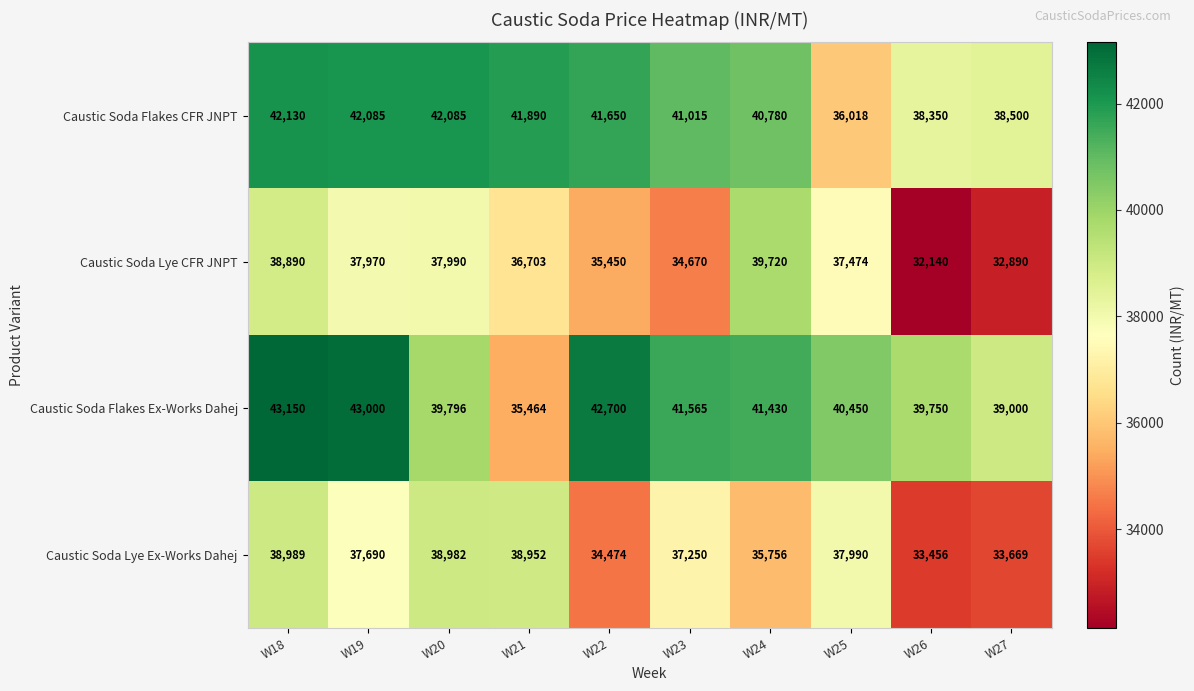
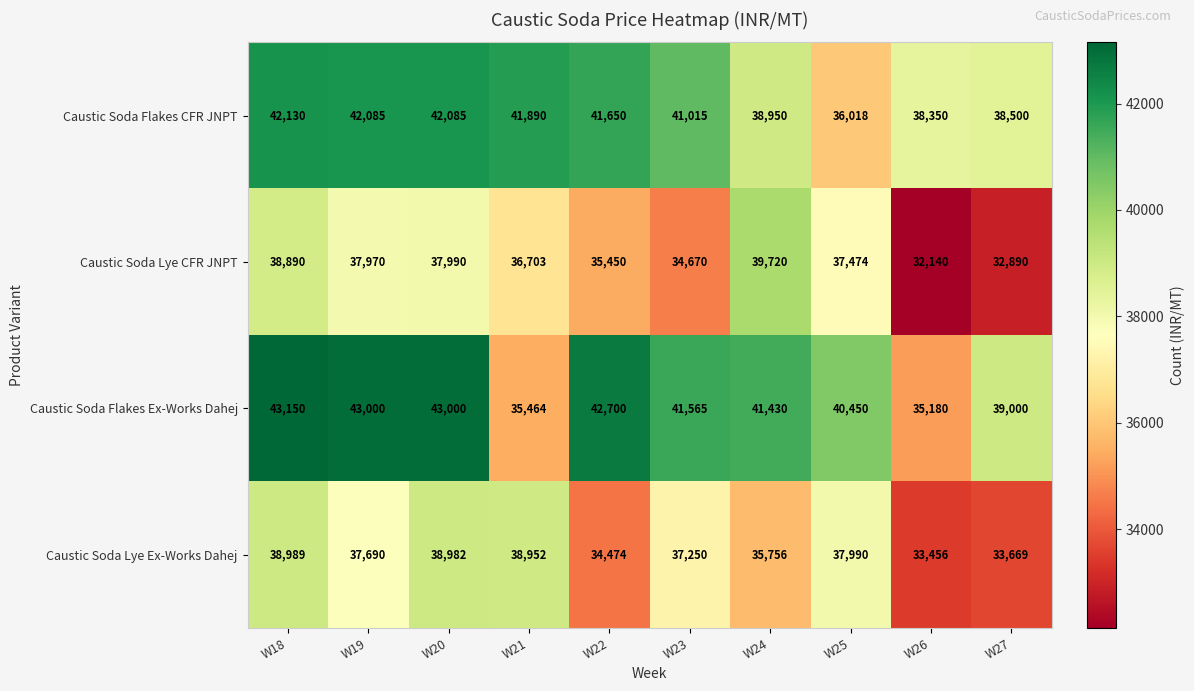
Caustic Soda Flakes CFR JNPT, W24: 40,780 -> 38,950
Caustic Soda Flakes Ex-Works Dahej, W20: 39,796 -> 43,000
Caustic Soda Flakes Ex-Works Dahej, W26: 39,750 -> 35,180
